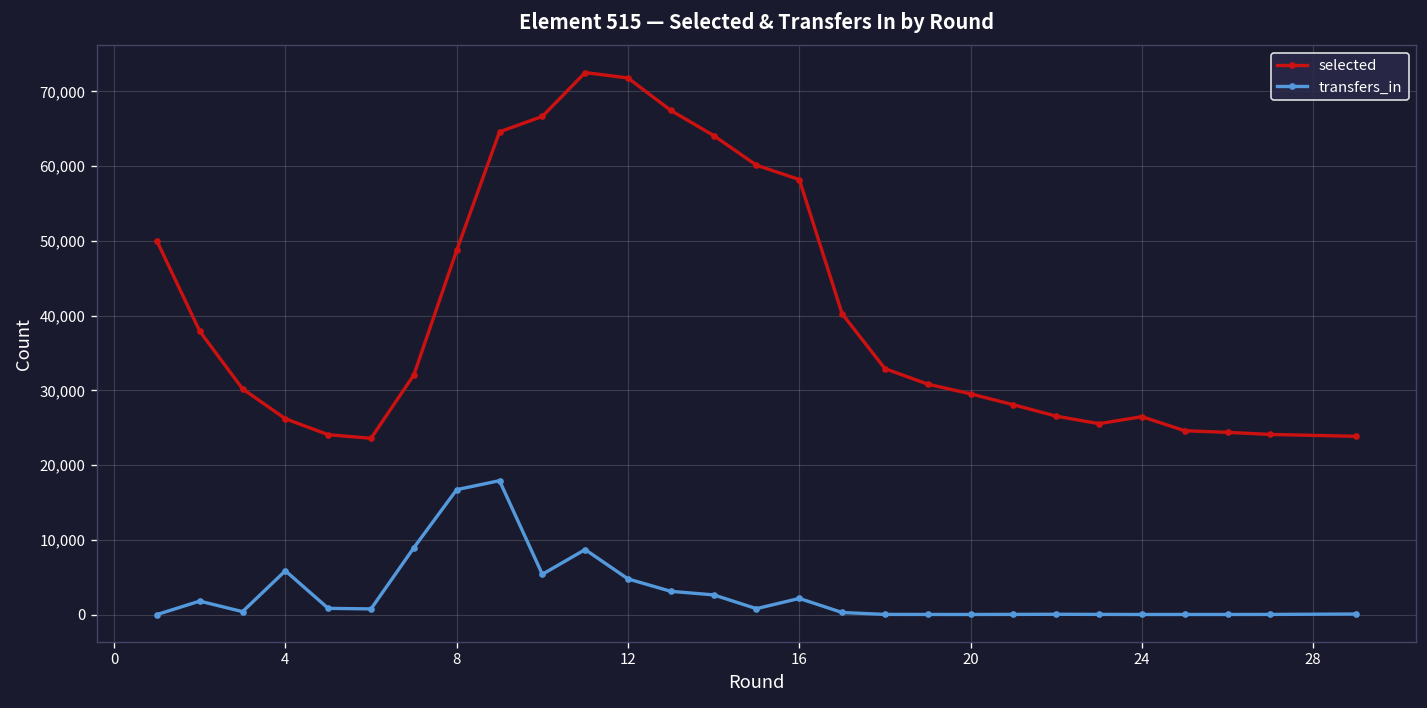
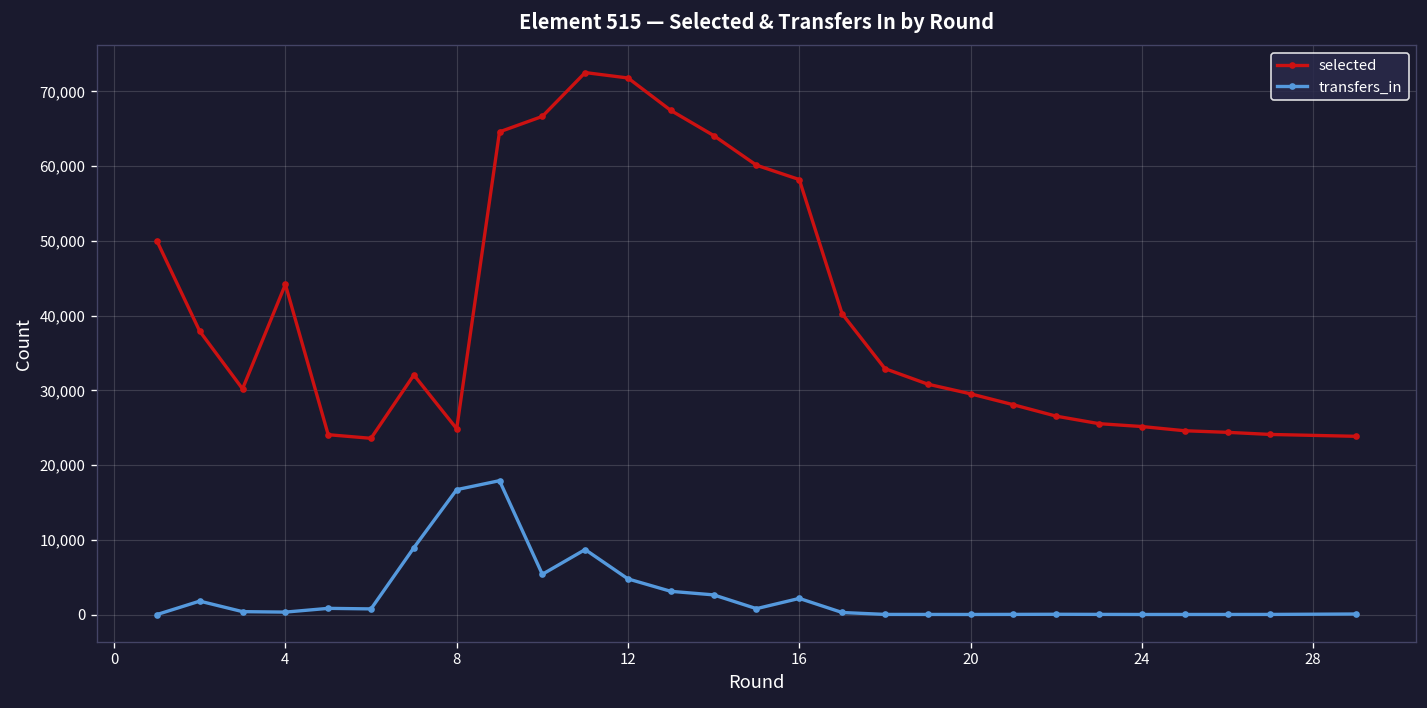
selected, 4: 26,000 -> 44,000
transfers_in, 4: 6,000 -> 0
selected, 8: 49,000 -> 25,000
selected, 24: 26,000 -> 25,000
